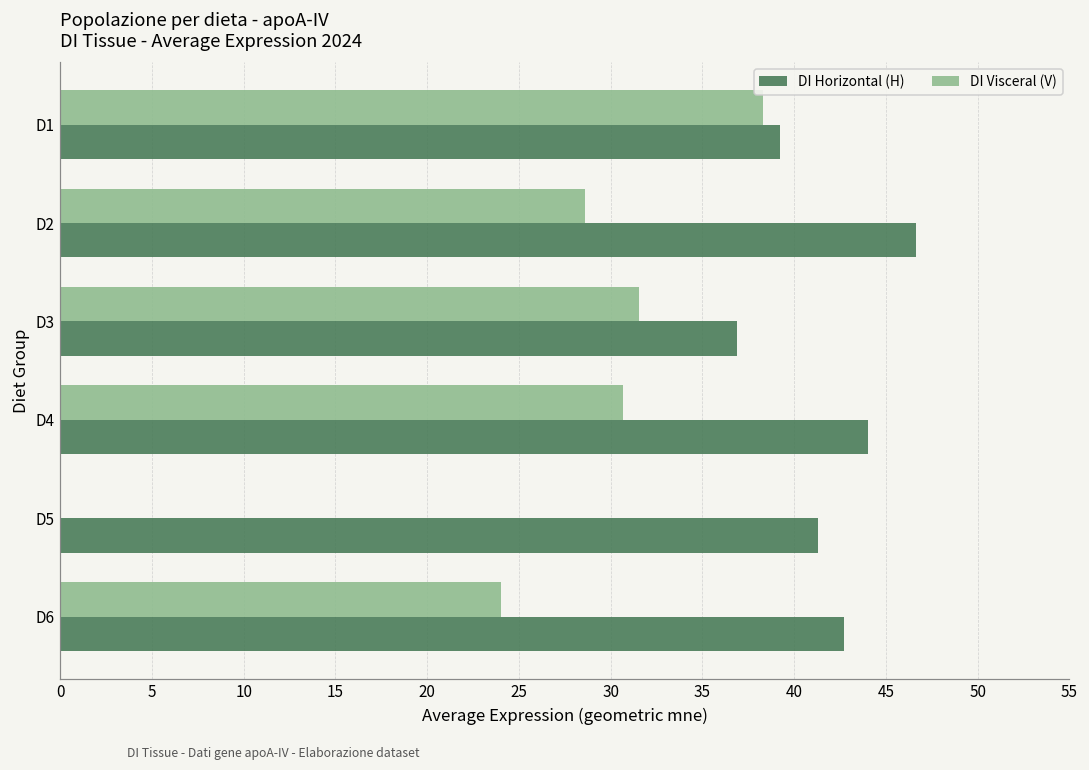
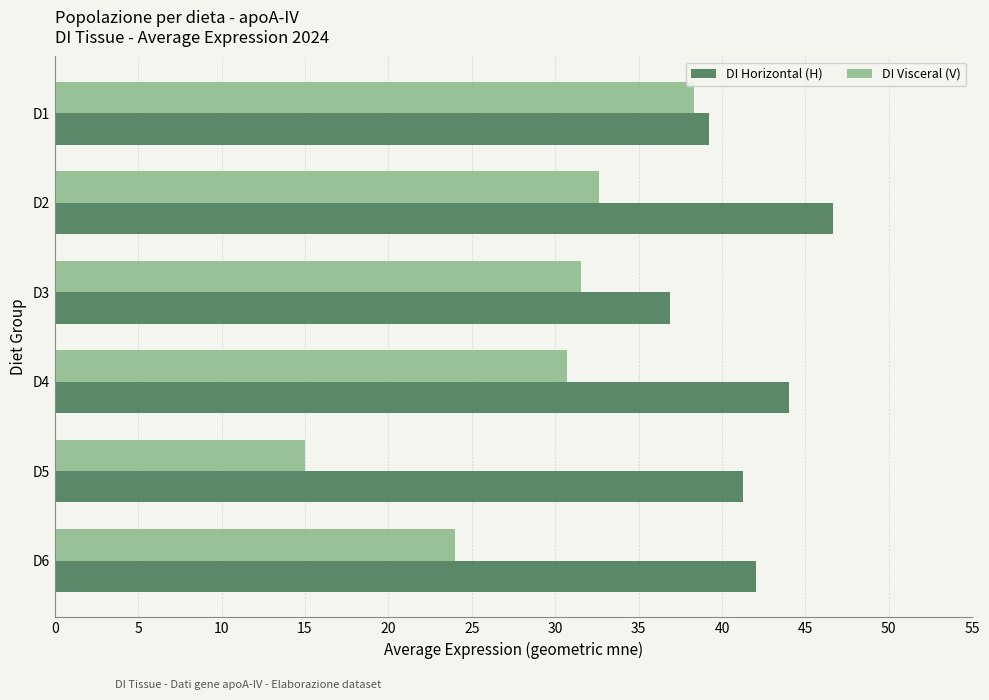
DI Visceral (V), D2: 28.6 -> 32.6
DI Visceral (V), D5: 0 -> 15
DI Horizontal (H), D6: 42.7 -> 42.0
